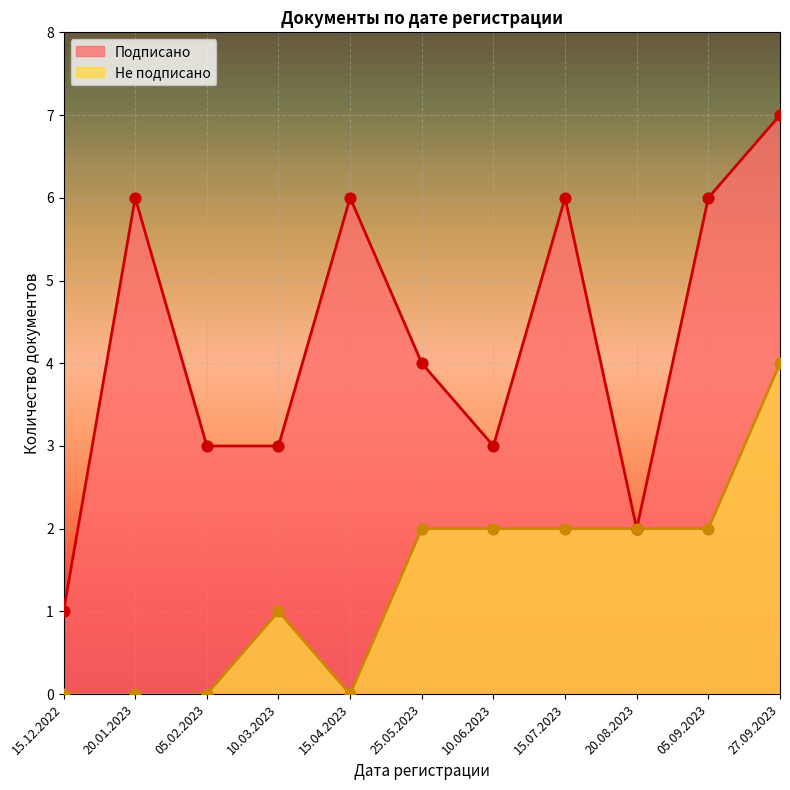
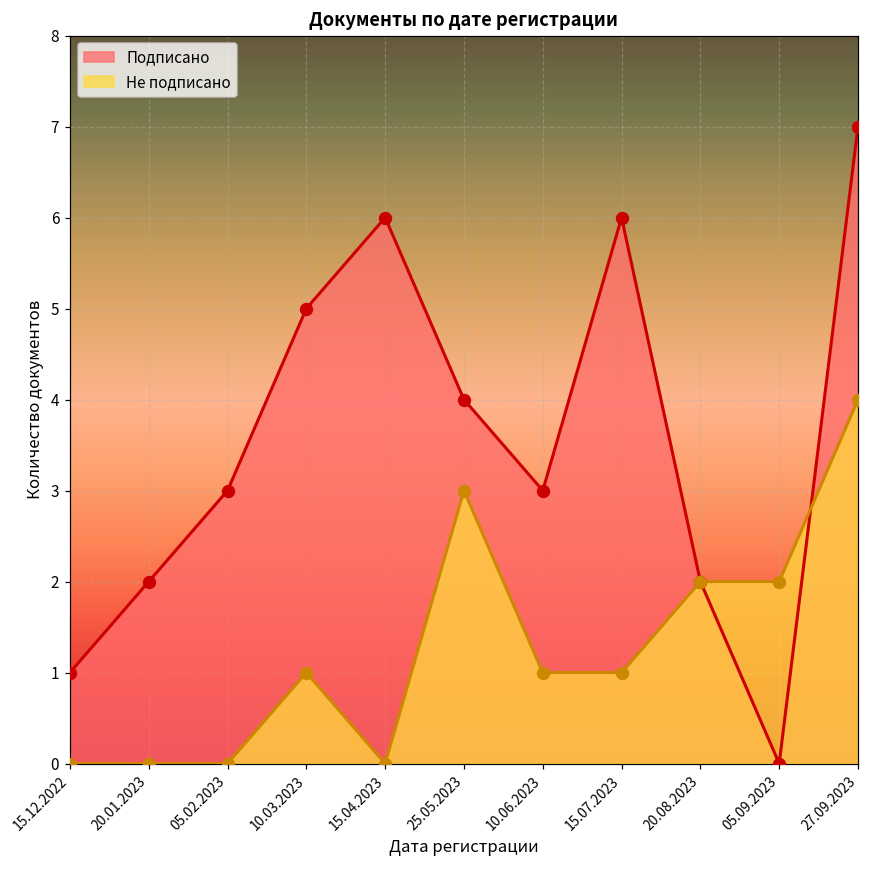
Подписано, 20.01.2023: 6 -> 2
Подписано, 10.03.2023: 3 -> 5
Не подписано, 25.05.2023: 2 -> 3
Не подписано, 10.06.2023: 2 -> 1
Не подписано, 15.07.2023: 2 -> 1
Подписано, 05.09.2023: 6 -> 0
